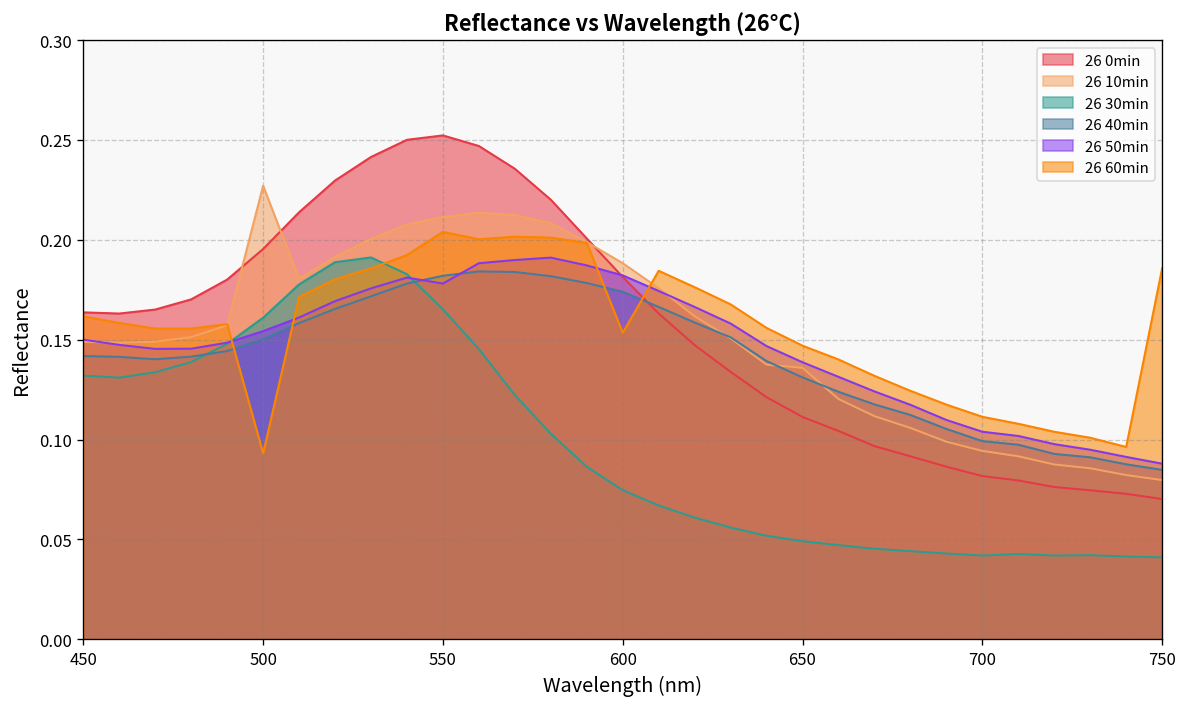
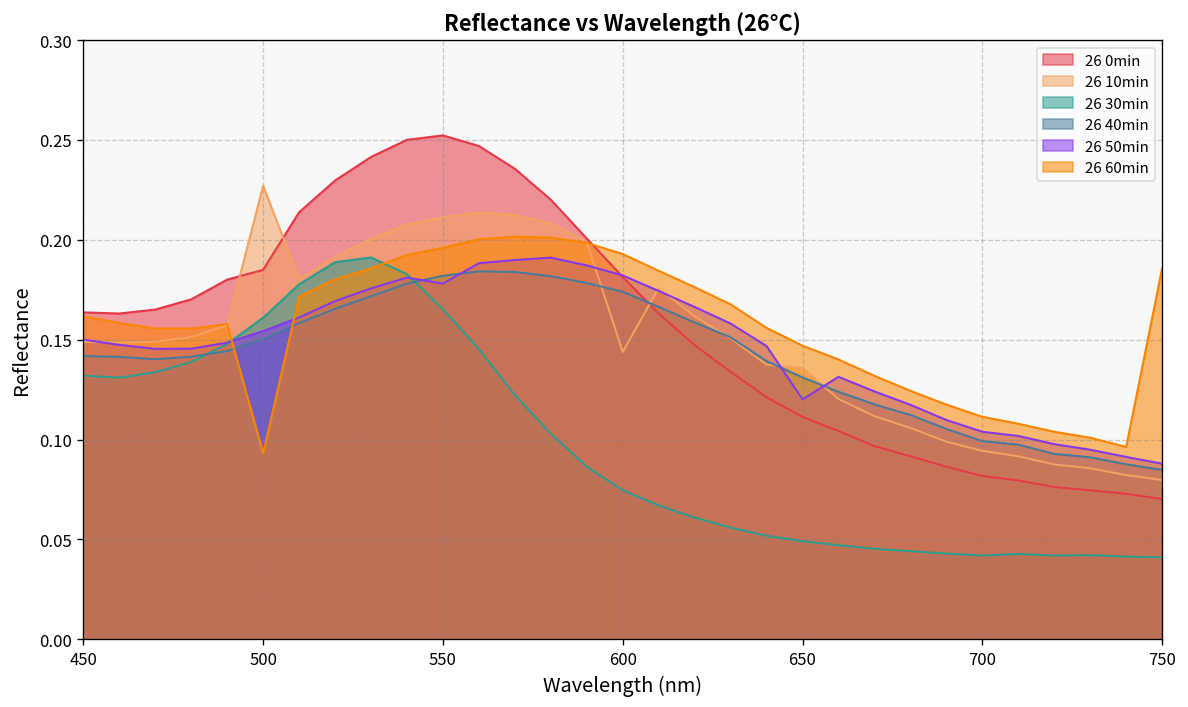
26 0min, 500: 0.195 -> 0.185
26 60min, 550: 0.204 -> 0.196
26 10min, 600: 0.188 -> 0.144
26 60min, 600: 0.154 -> 0.193
26 50min, 650: 0.139 -> 0.120
